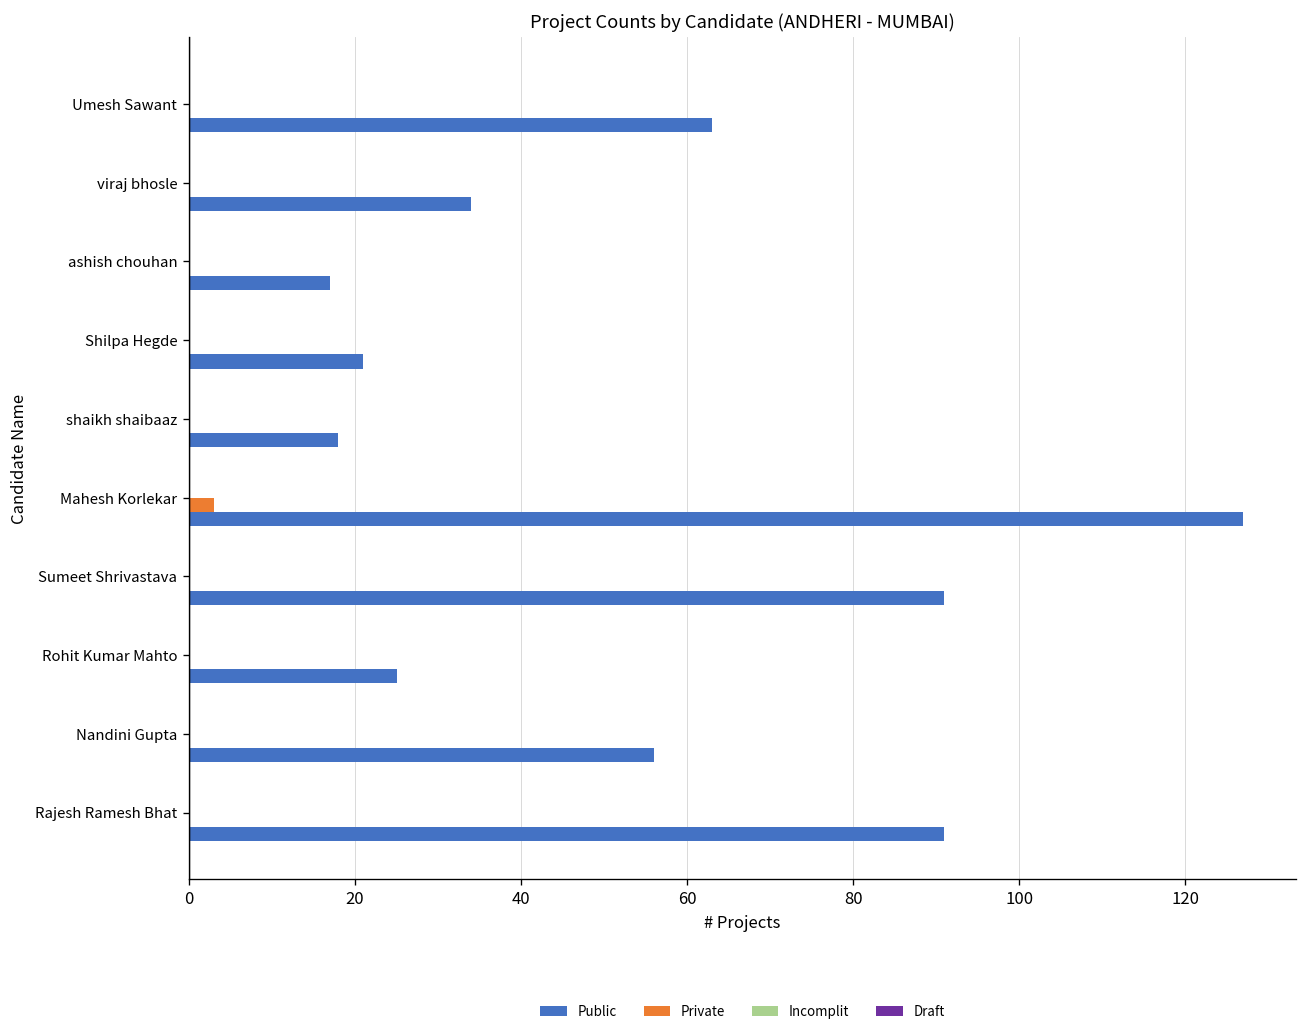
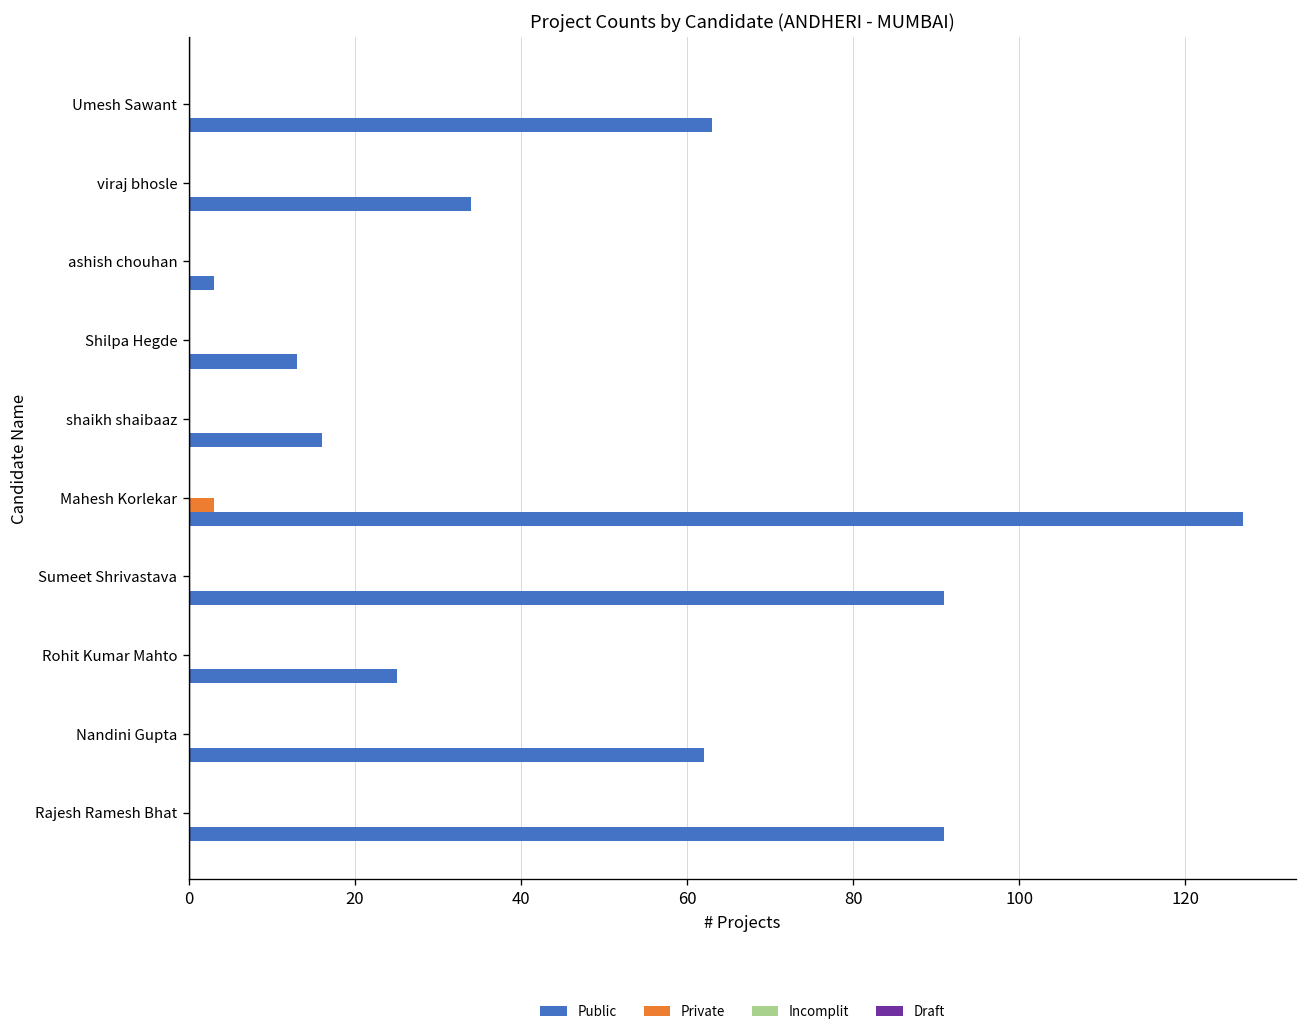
Public, ashish chouhan: 17 -> 3
Public, Shilpa Hegde: 21 -> 13
Public, shaikh shaibaaz: 18 -> 16
Public, Nandini Gupta: 56 -> 62
